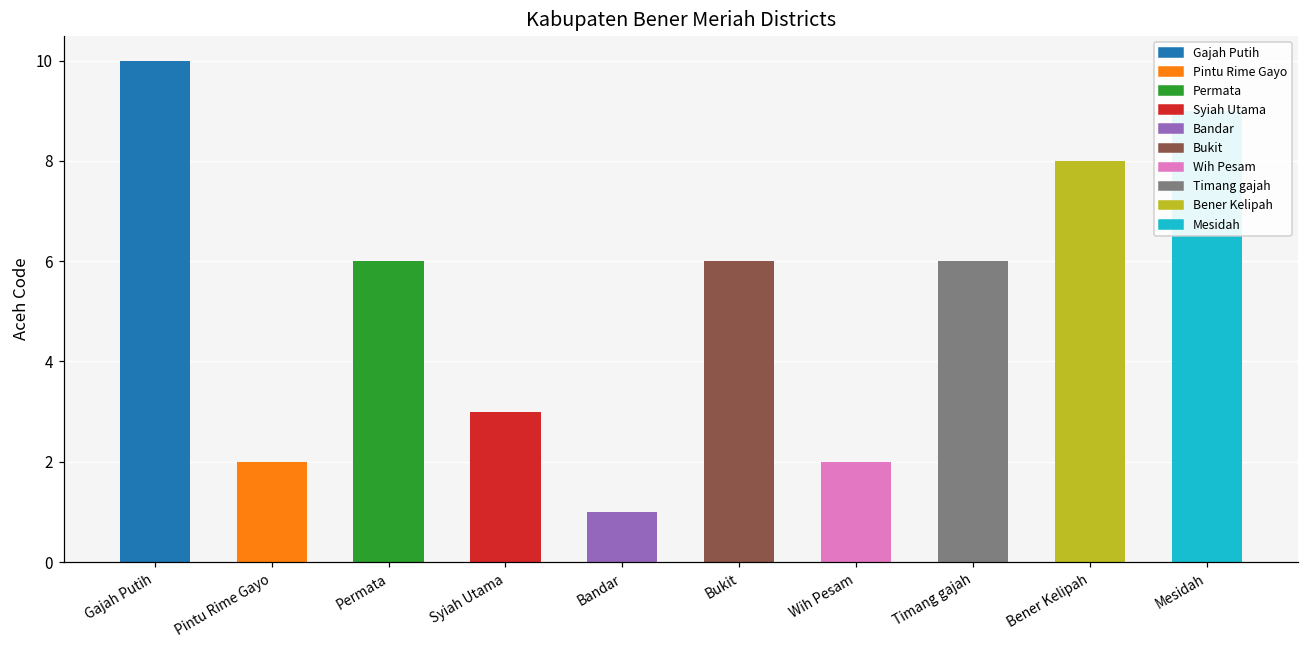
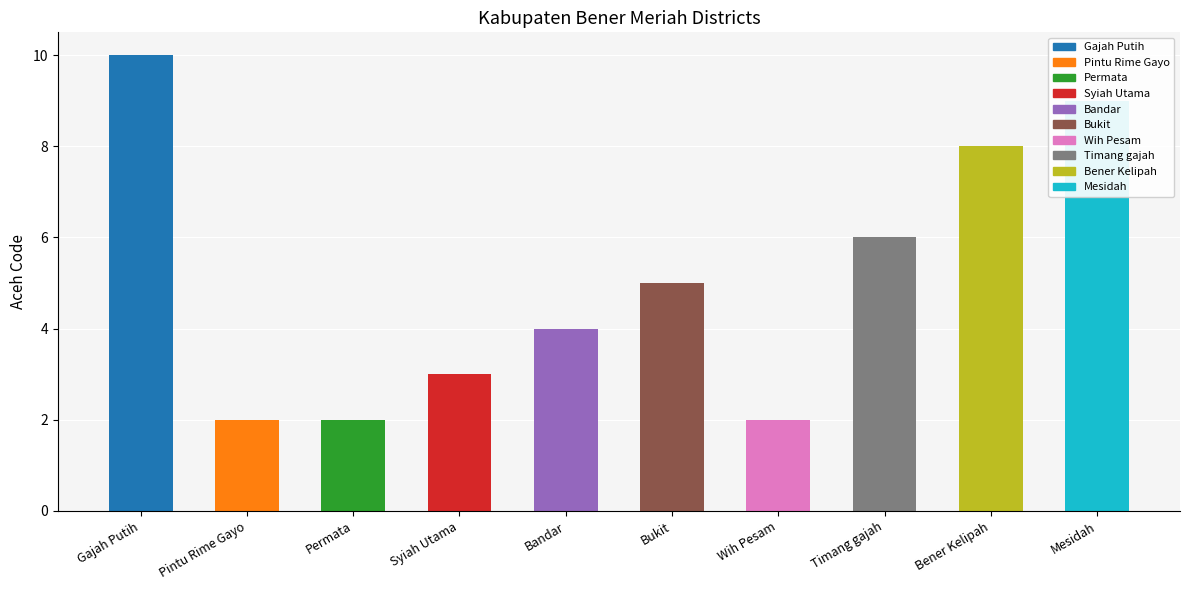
Permata: 6 -> 2
Bandar: 1 -> 4
Bukit: 6 -> 5
